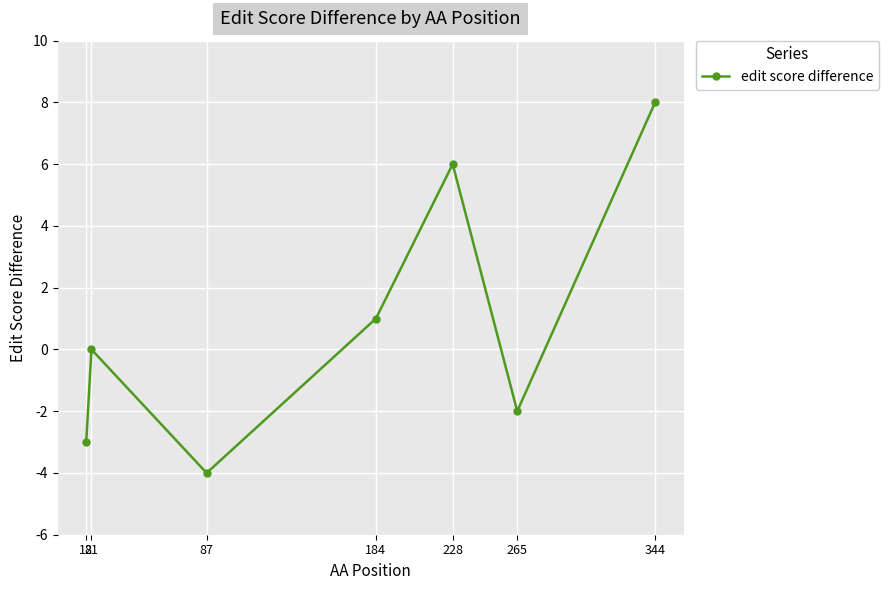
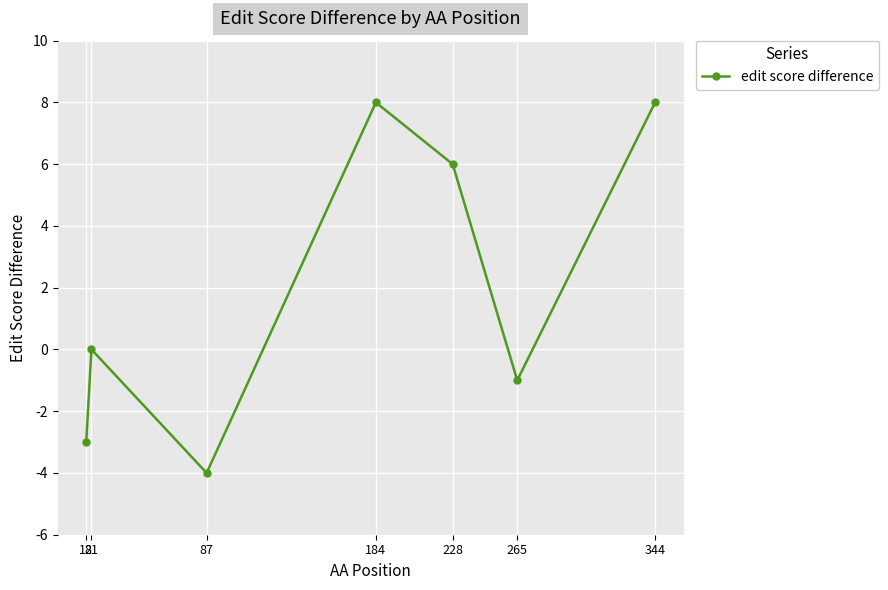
184: 1 -> 8
265: -2 -> -1
